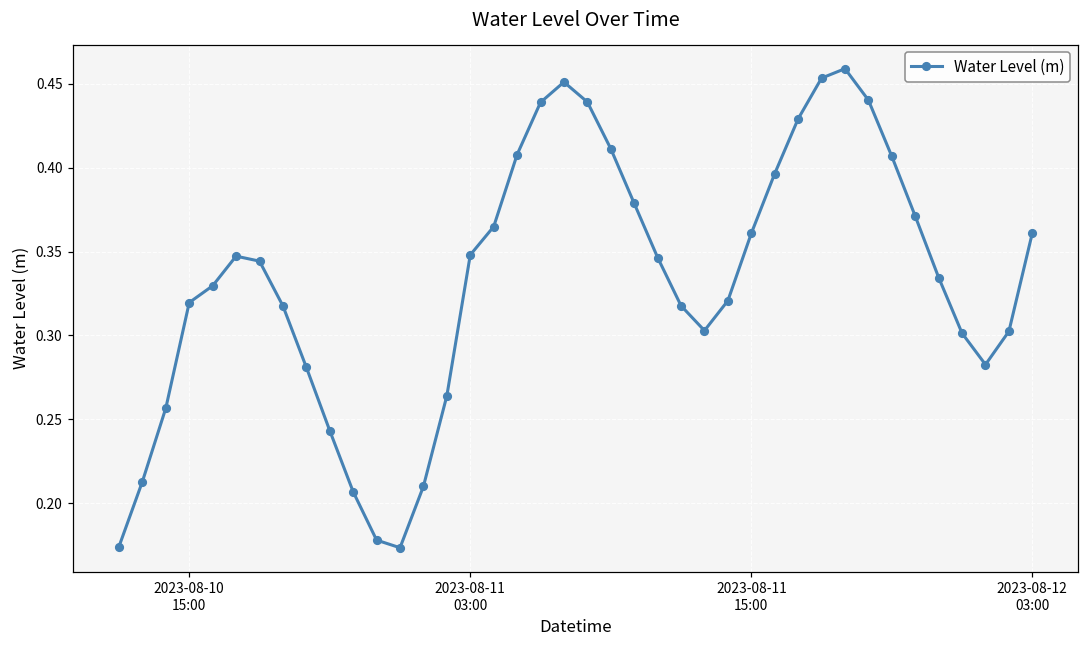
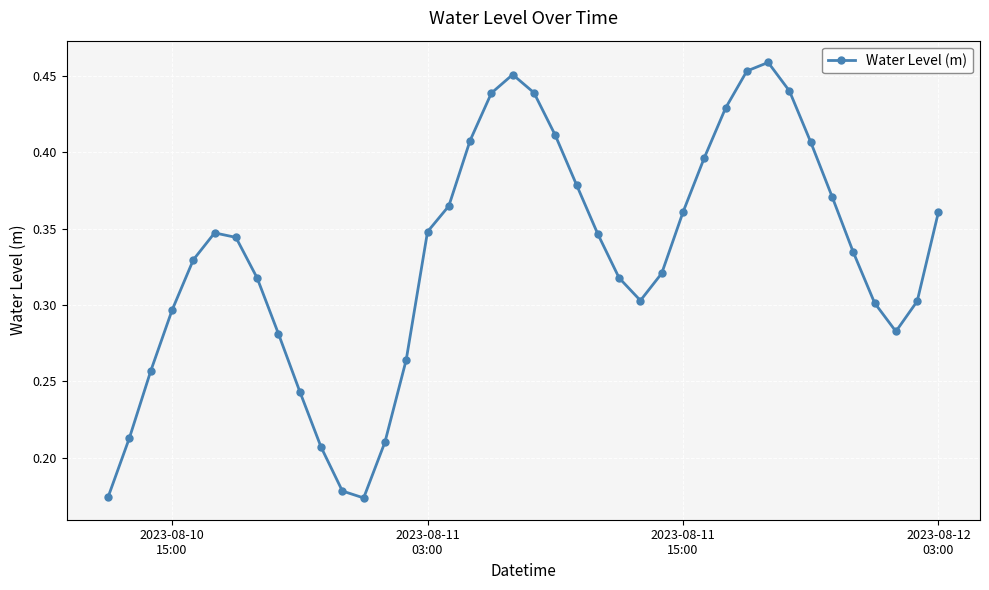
2023-08-10 15:00: 0.320 -> 0.297
